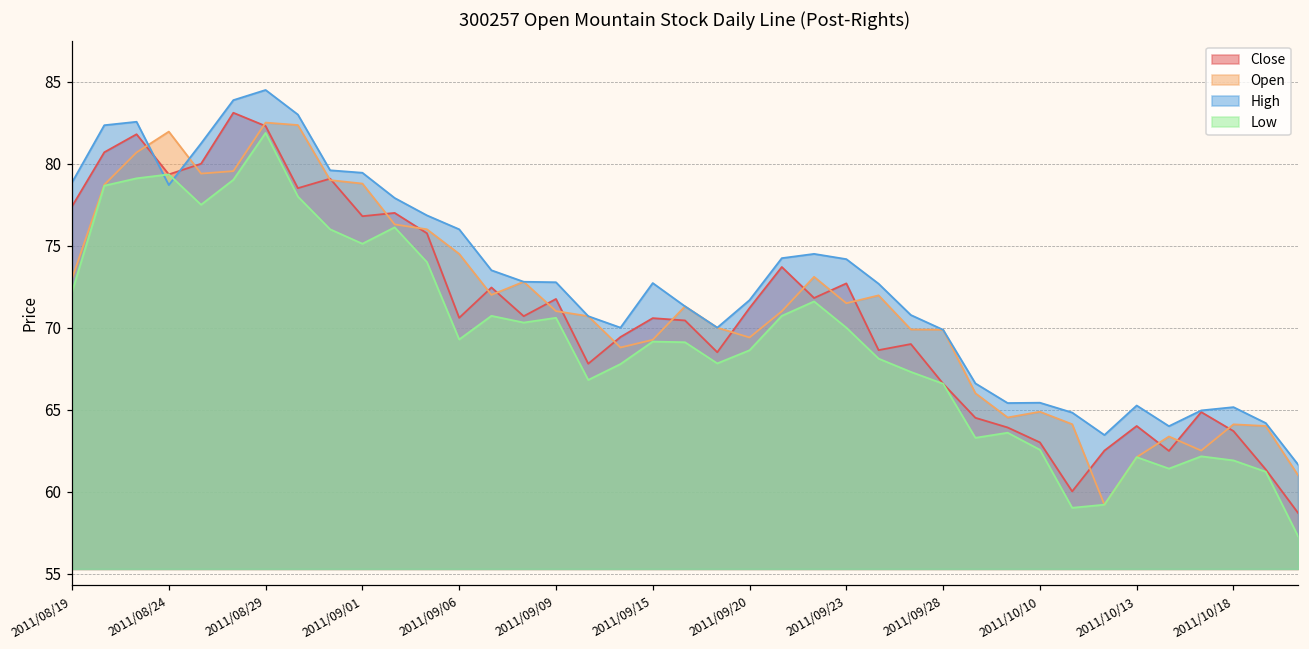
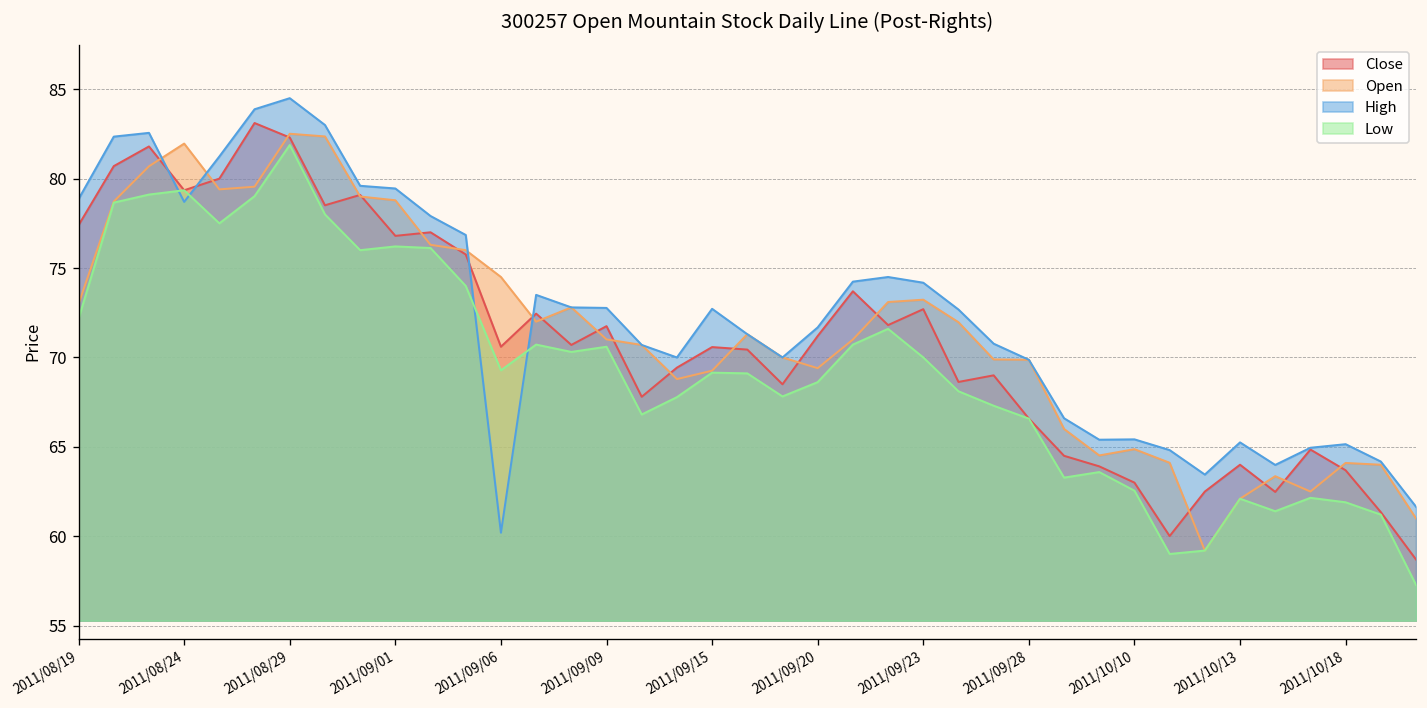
Low, 2011/09/01: 75.1 -> 76.2
High, 2011/09/06: 76.0 -> 60.2
Open, 2011/09/23: 71.5 -> 73.2
